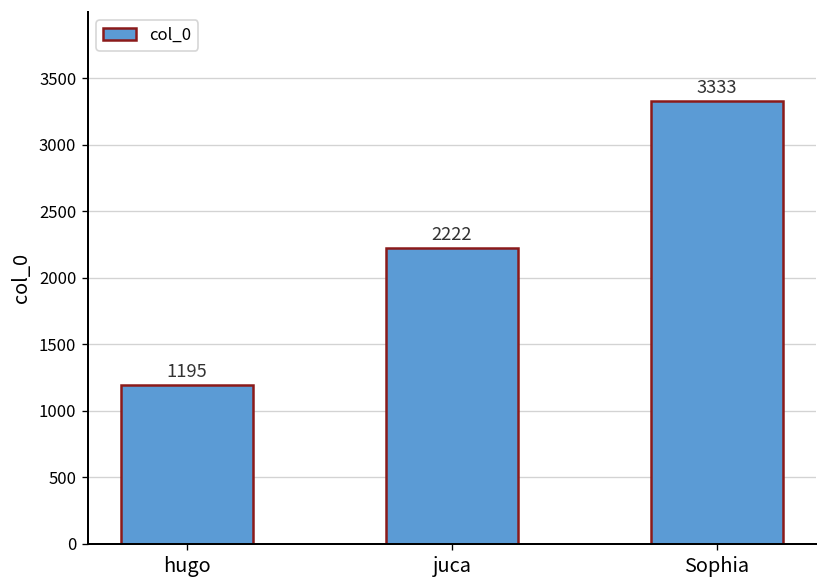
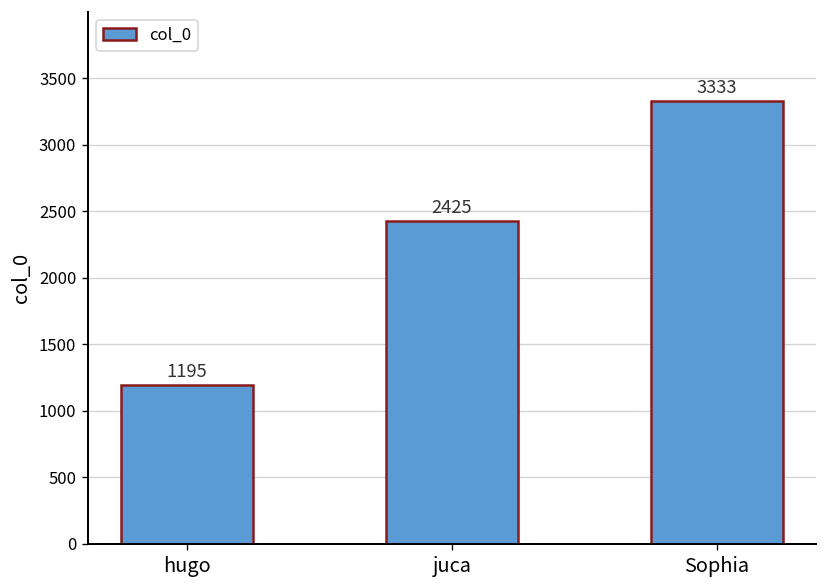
juca: 2222 -> 2425
